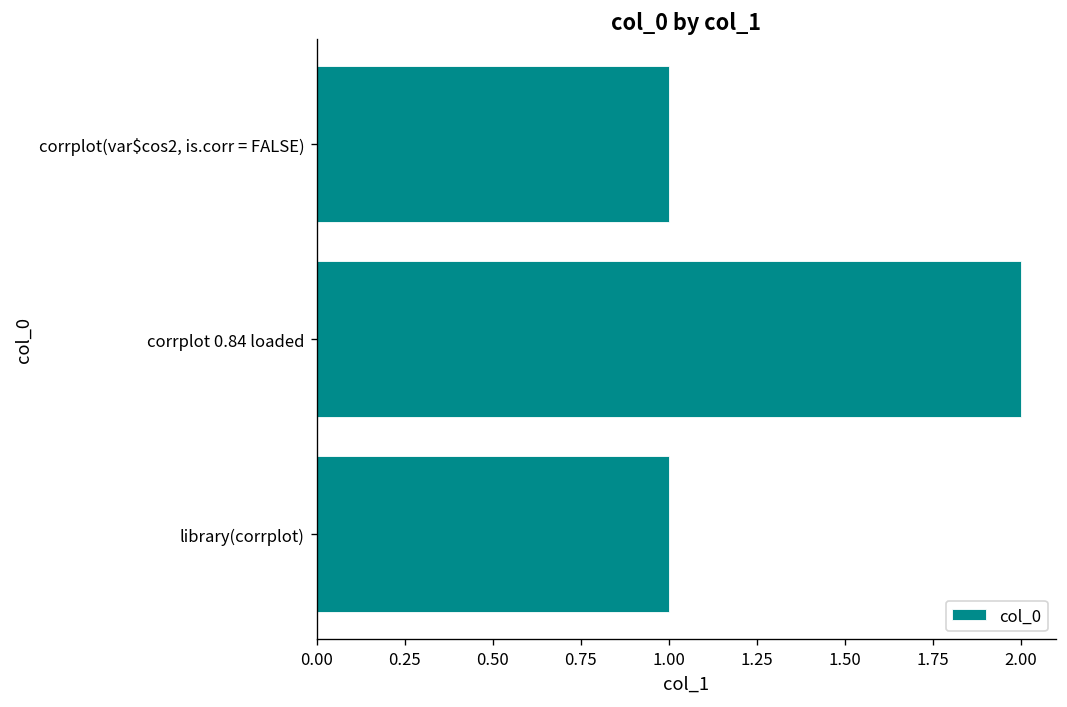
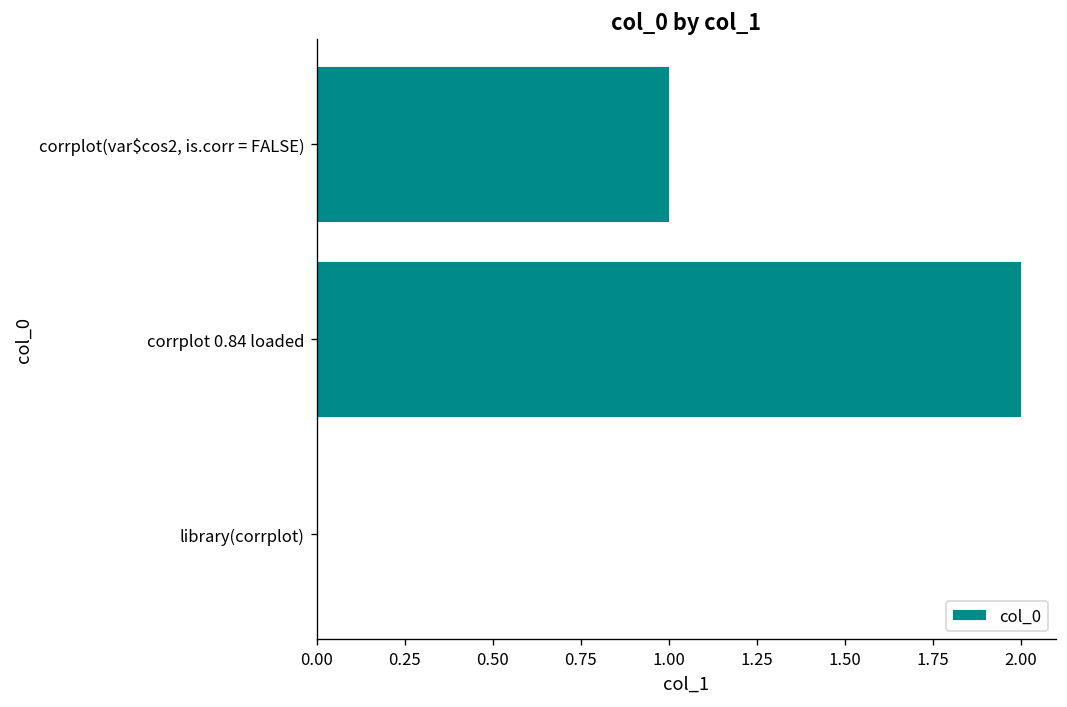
library(corrplot): 1 -> 0
